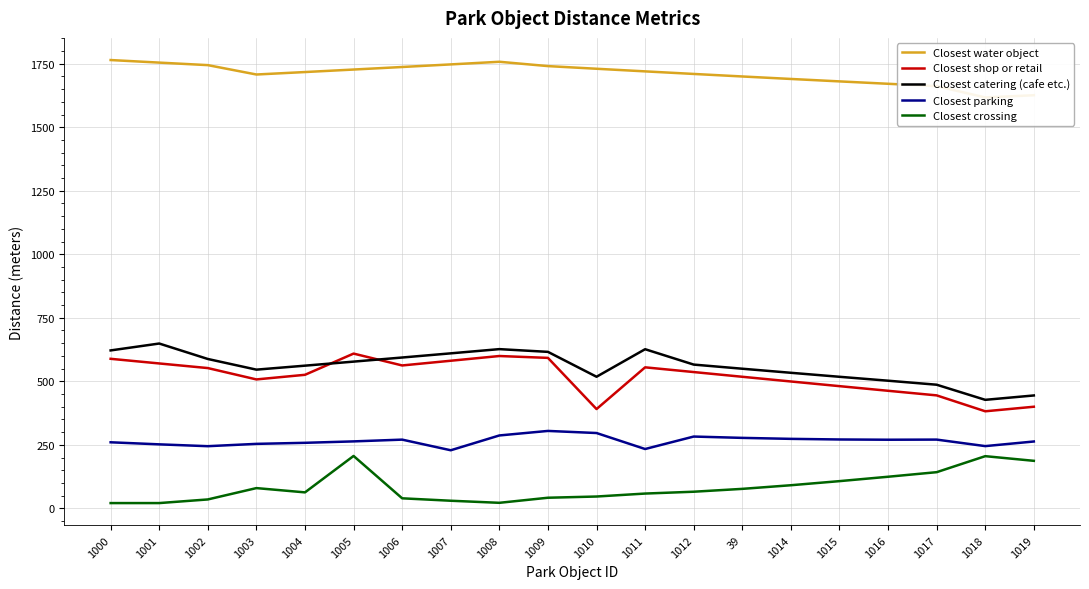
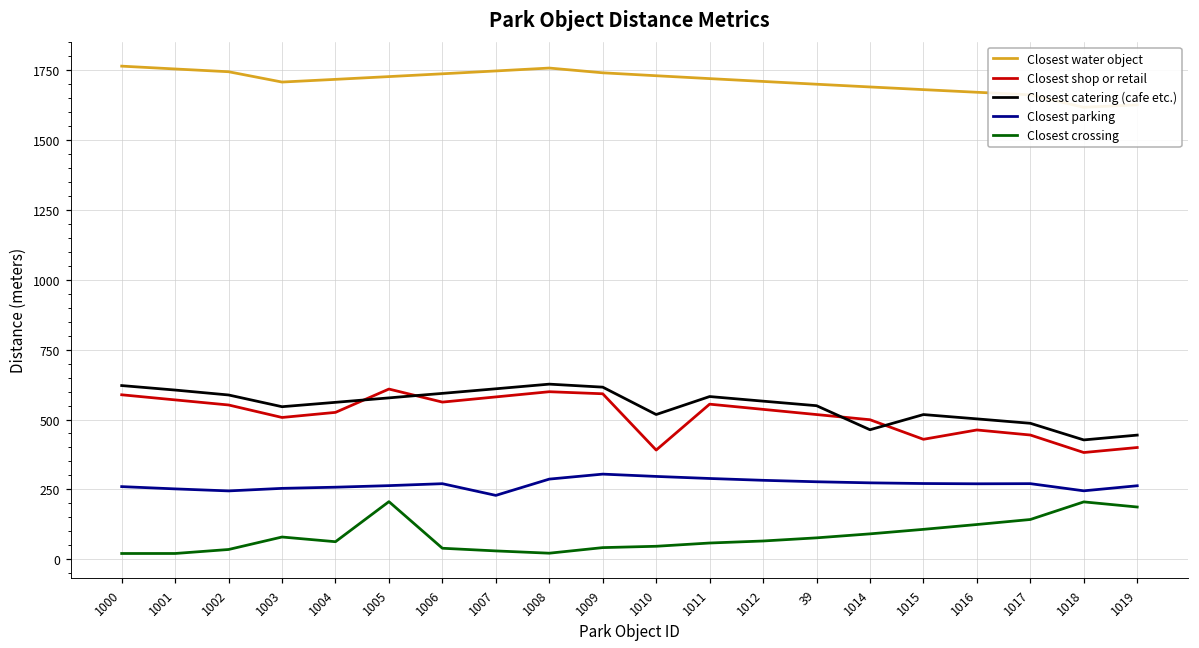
Closest catering (cafe etc.), 1001: 650 -> 610
Closest catering (cafe etc.), 1011: 630 -> 580
Closest parking, 1011: 230 -> 290
Closest catering (cafe etc.), 1014: 530 -> 460
Closest shop or retail, 1015: 480 -> 430
